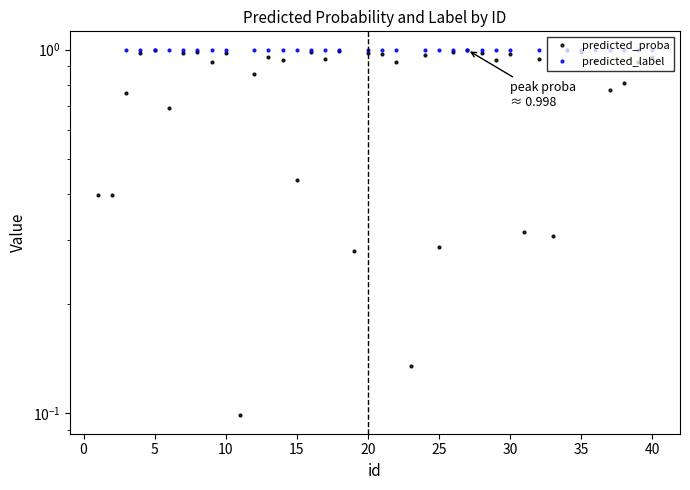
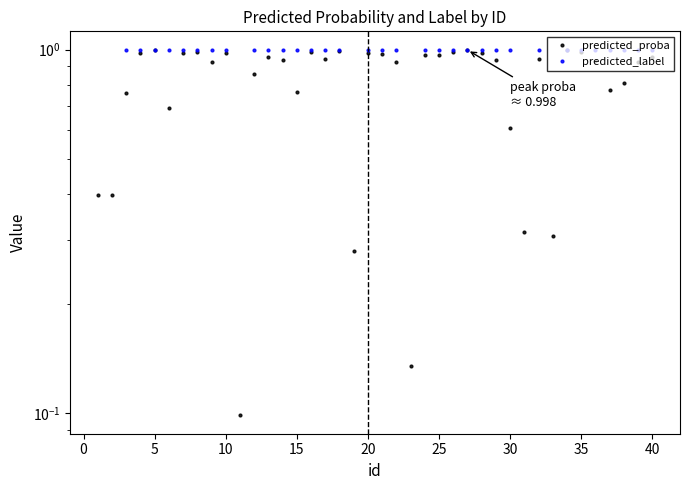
predicted_proba, 15: 0.44 -> 0.77
predicted_proba, 25: 0.29 -> 0.97
predicted_proba, 30: 0.97 -> 0.61
